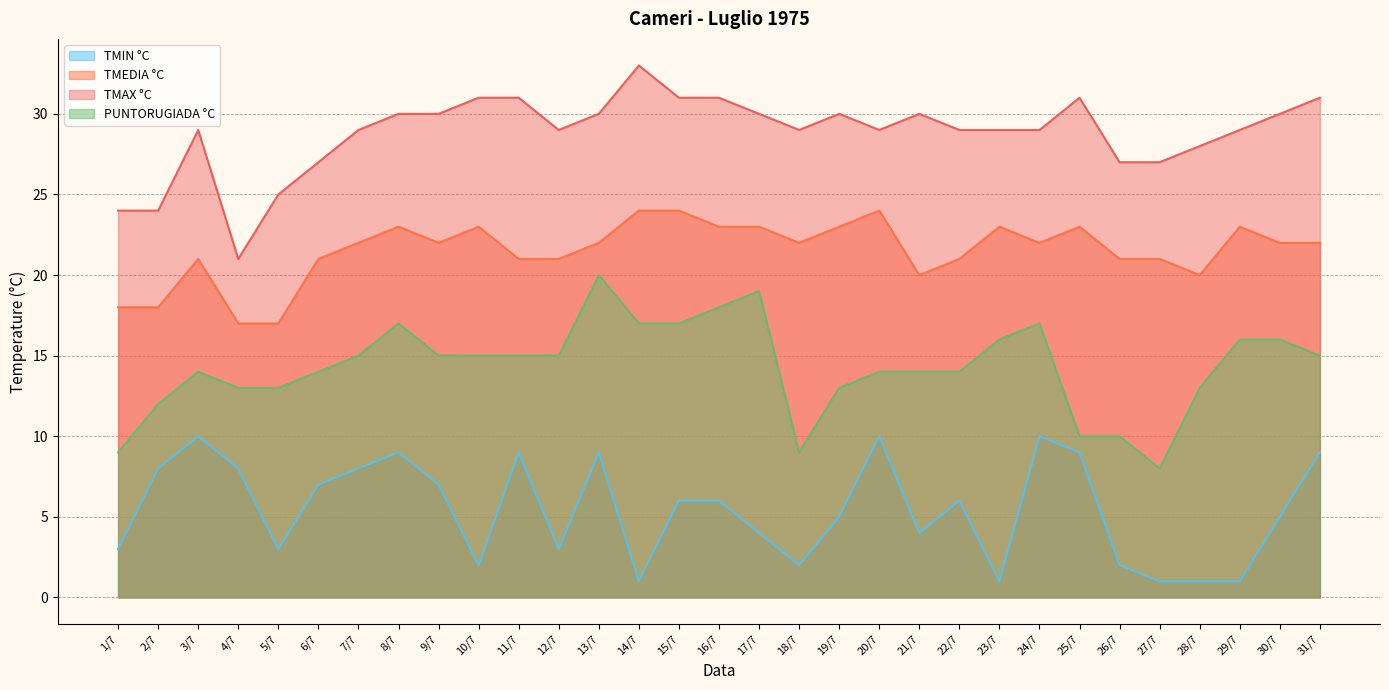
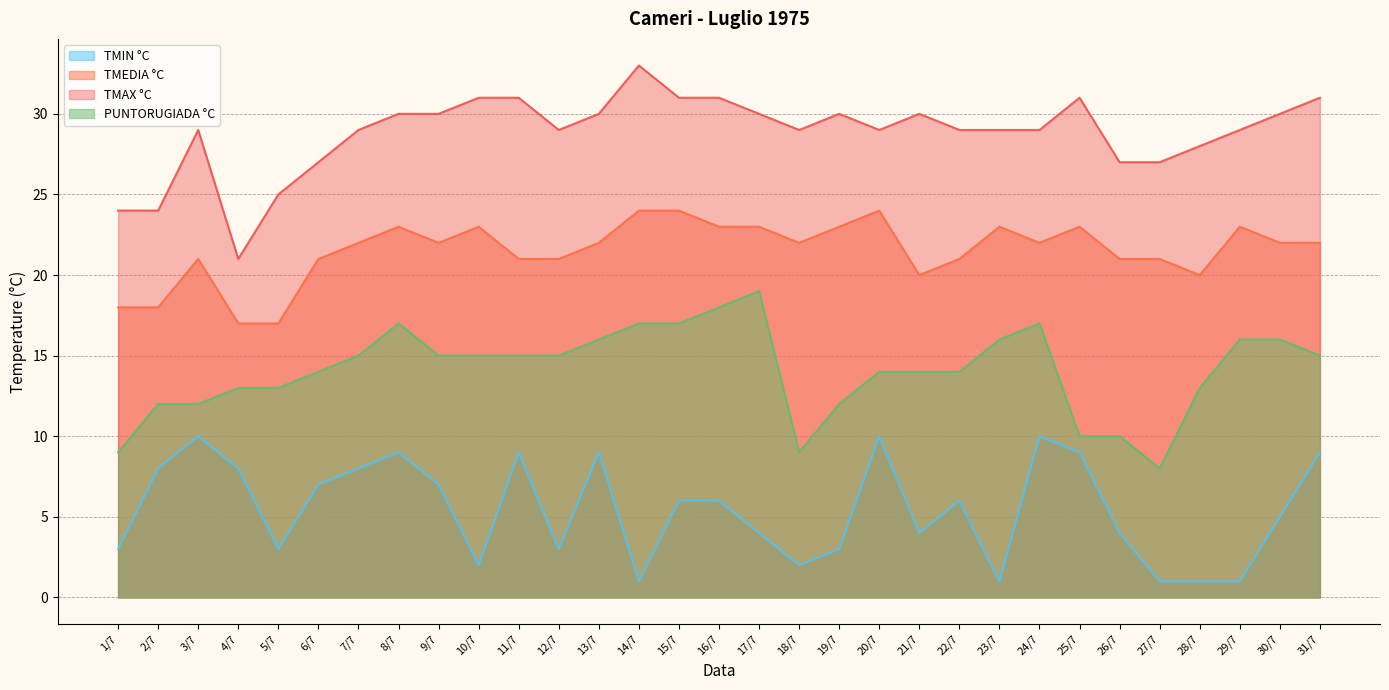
PUNTORUGIADA °C, 3/7: 14 -> 12
PUNTORUGIADA °C, 13/7: 20 -> 16
TMIN °C, 19/7: 5 -> 3
PUNTORUGIADA °C, 19/7: 13 -> 12
TMIN °C, 26/7: 2 -> 4
